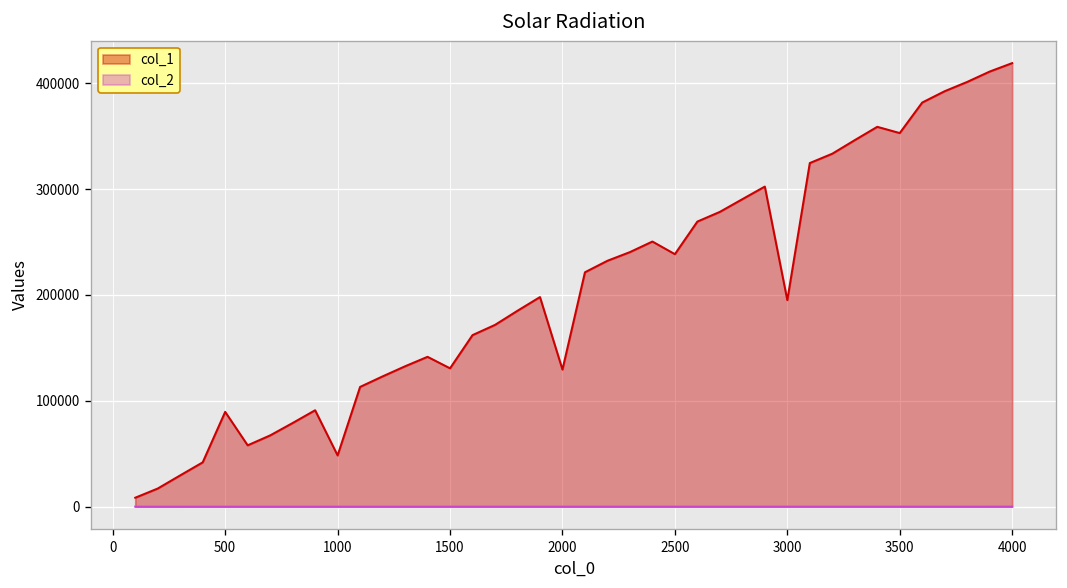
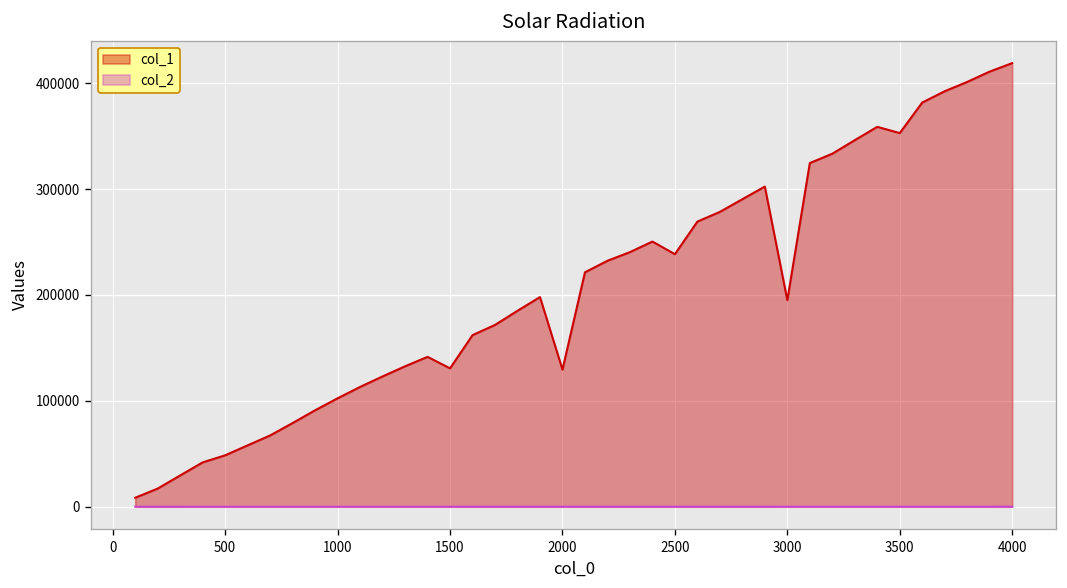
col_1, 500: 90000 -> 50000
col_1, 1000: 50000 -> 100000
